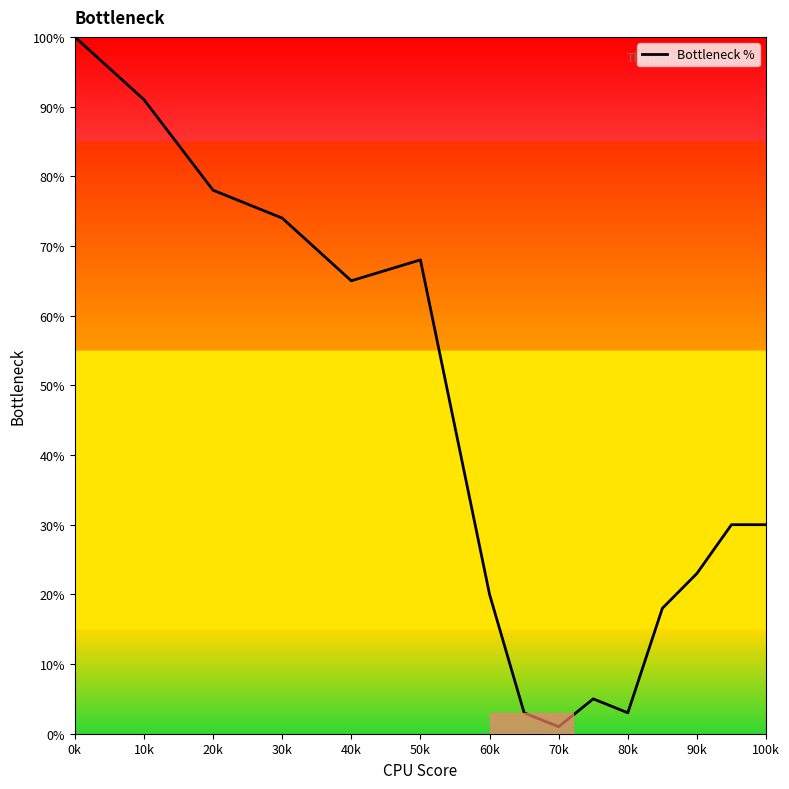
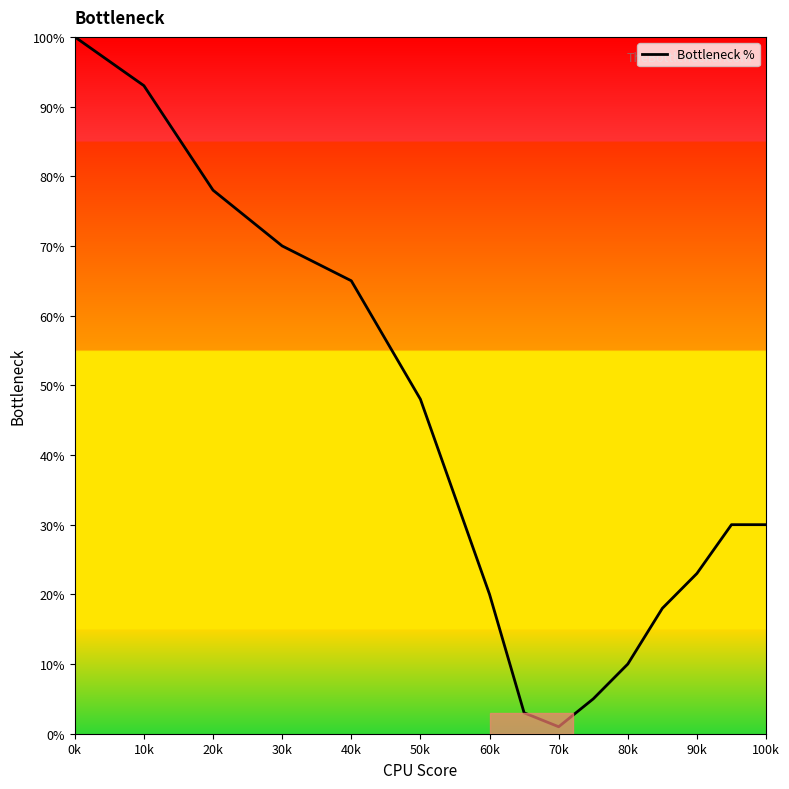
10k: 91% -> 93%
30k: 74% -> 70%
50k: 68% -> 48%
80k: 3% -> 10%
